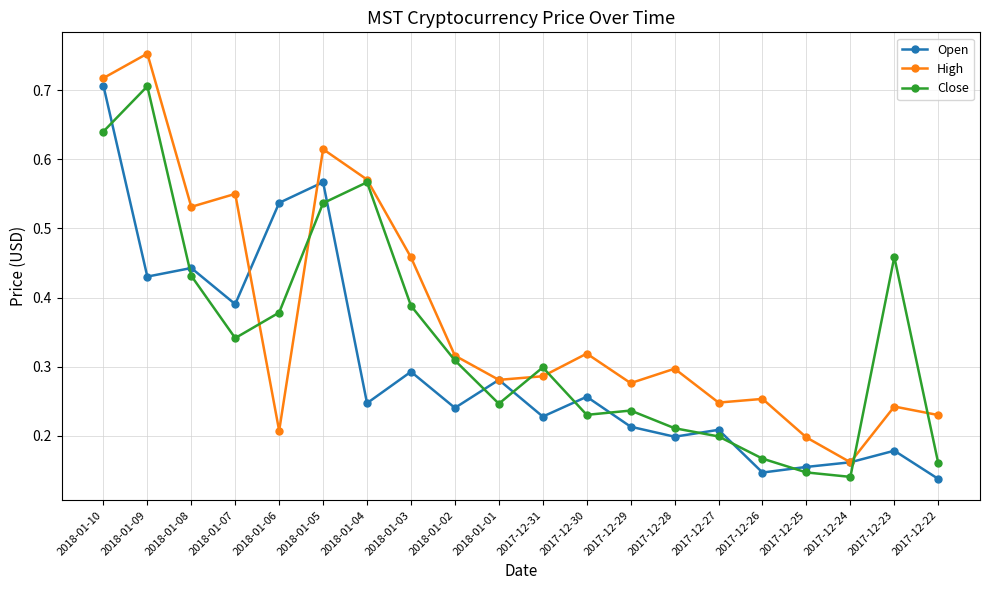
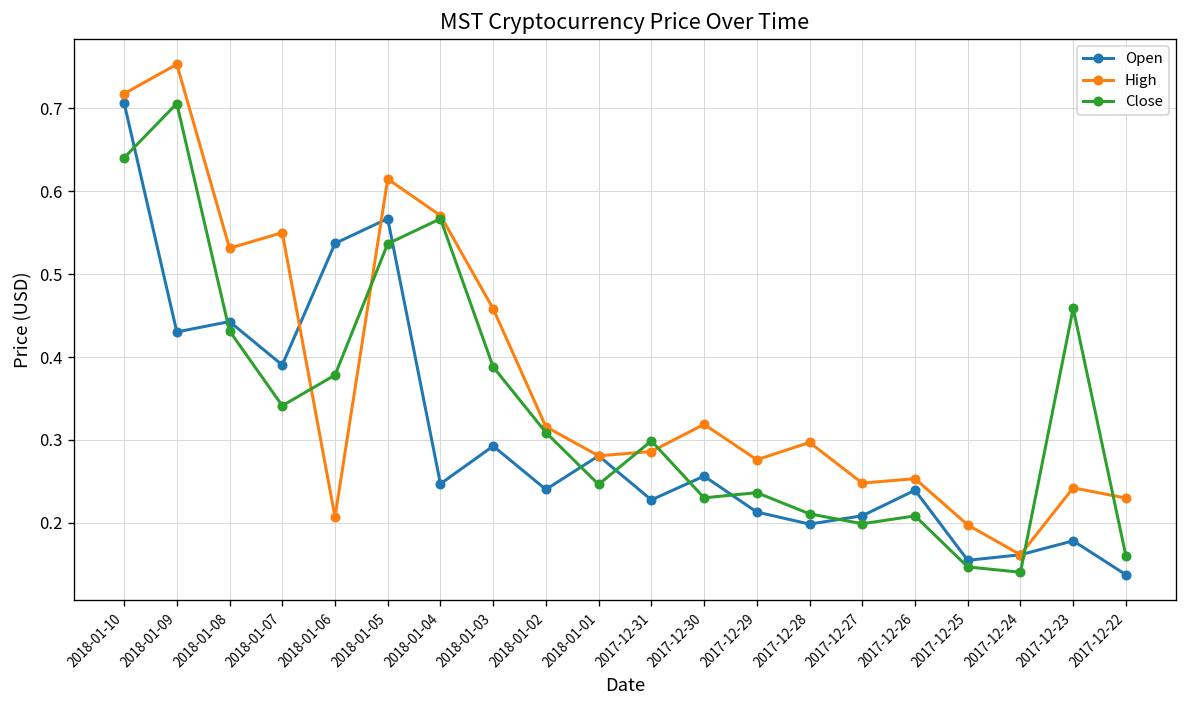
Open, 2017-12-26: 0.15 -> 0.24
Close, 2017-12-26: 0.17 -> 0.21
